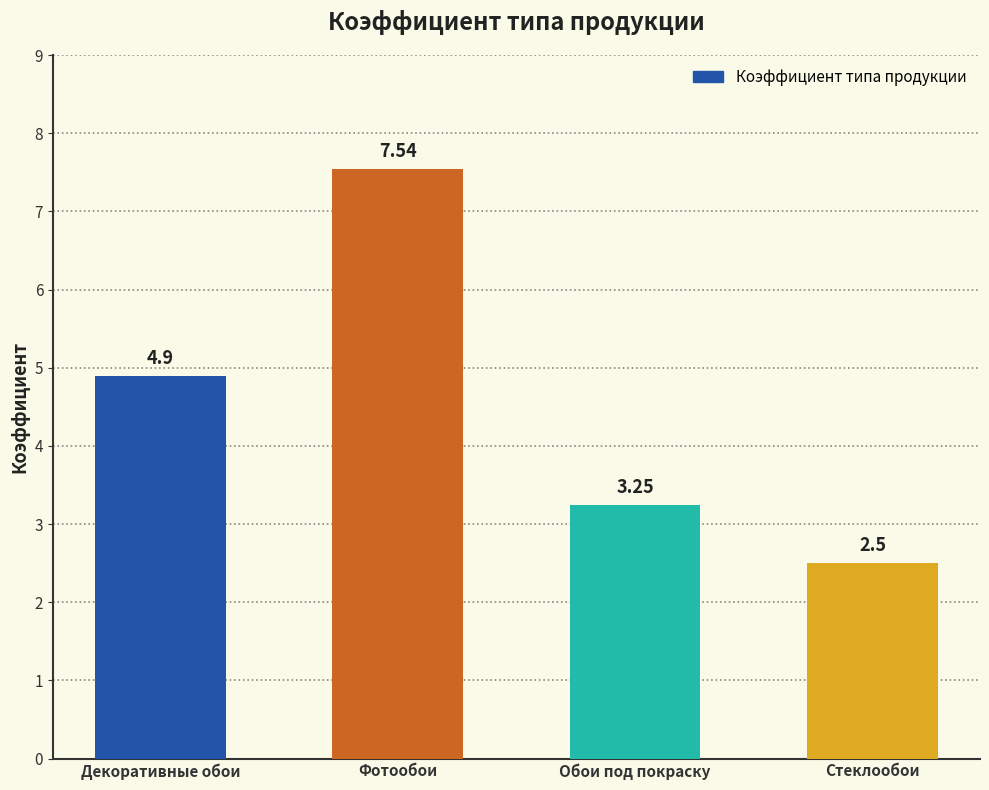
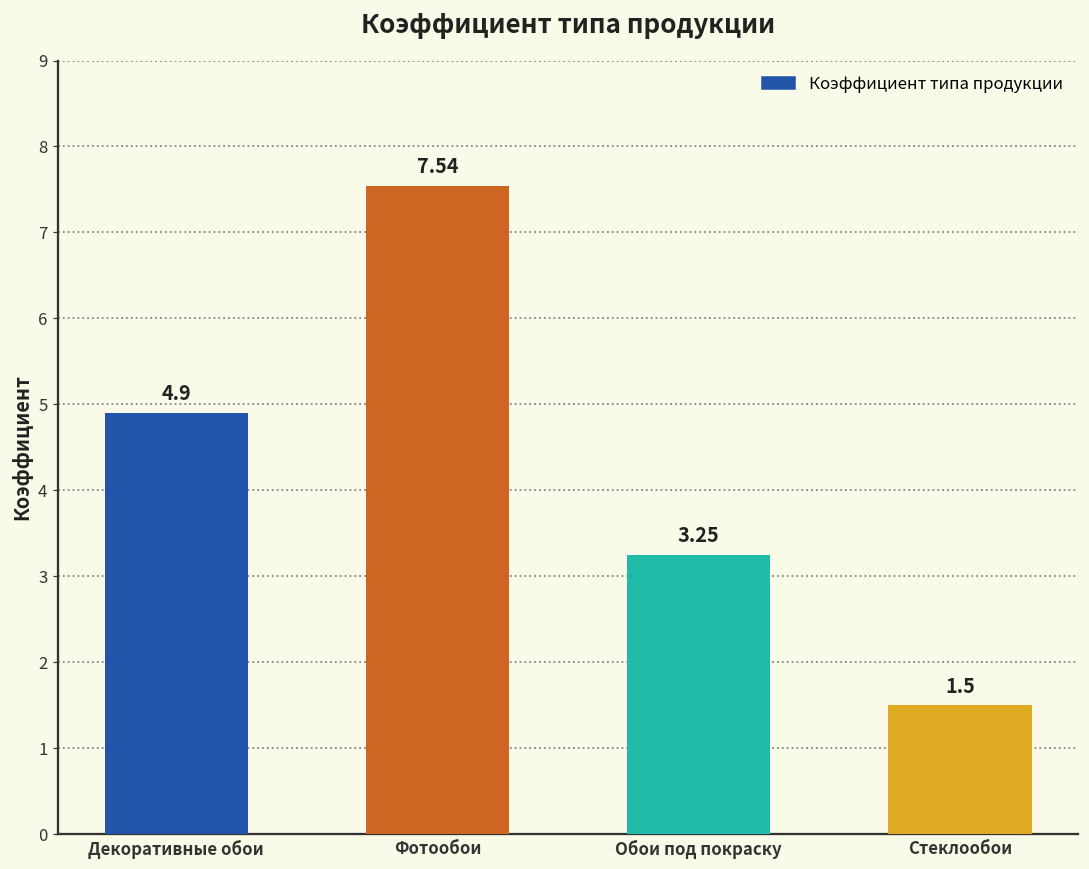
Стеклообои: 2.5 -> 1.5
